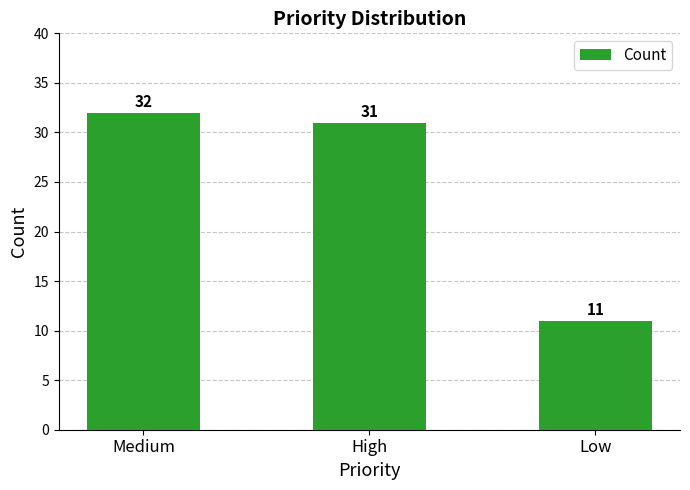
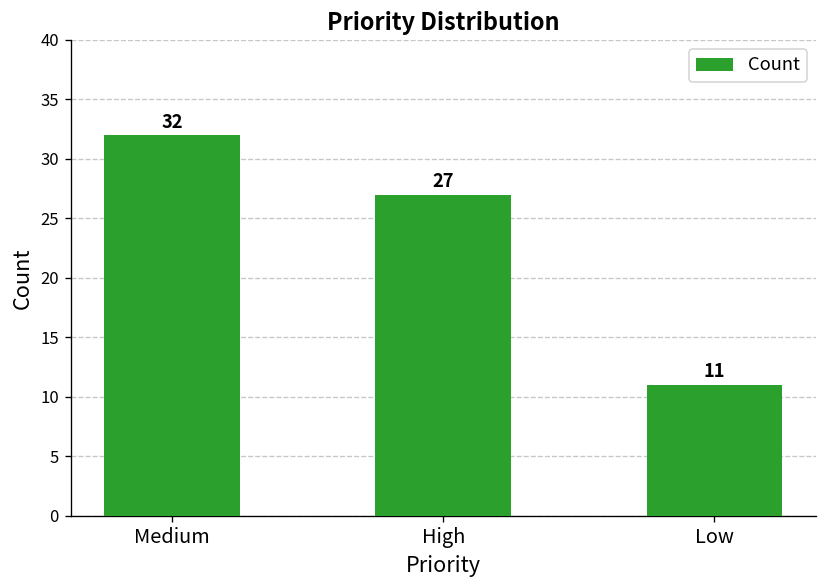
High: 31 -> 27
